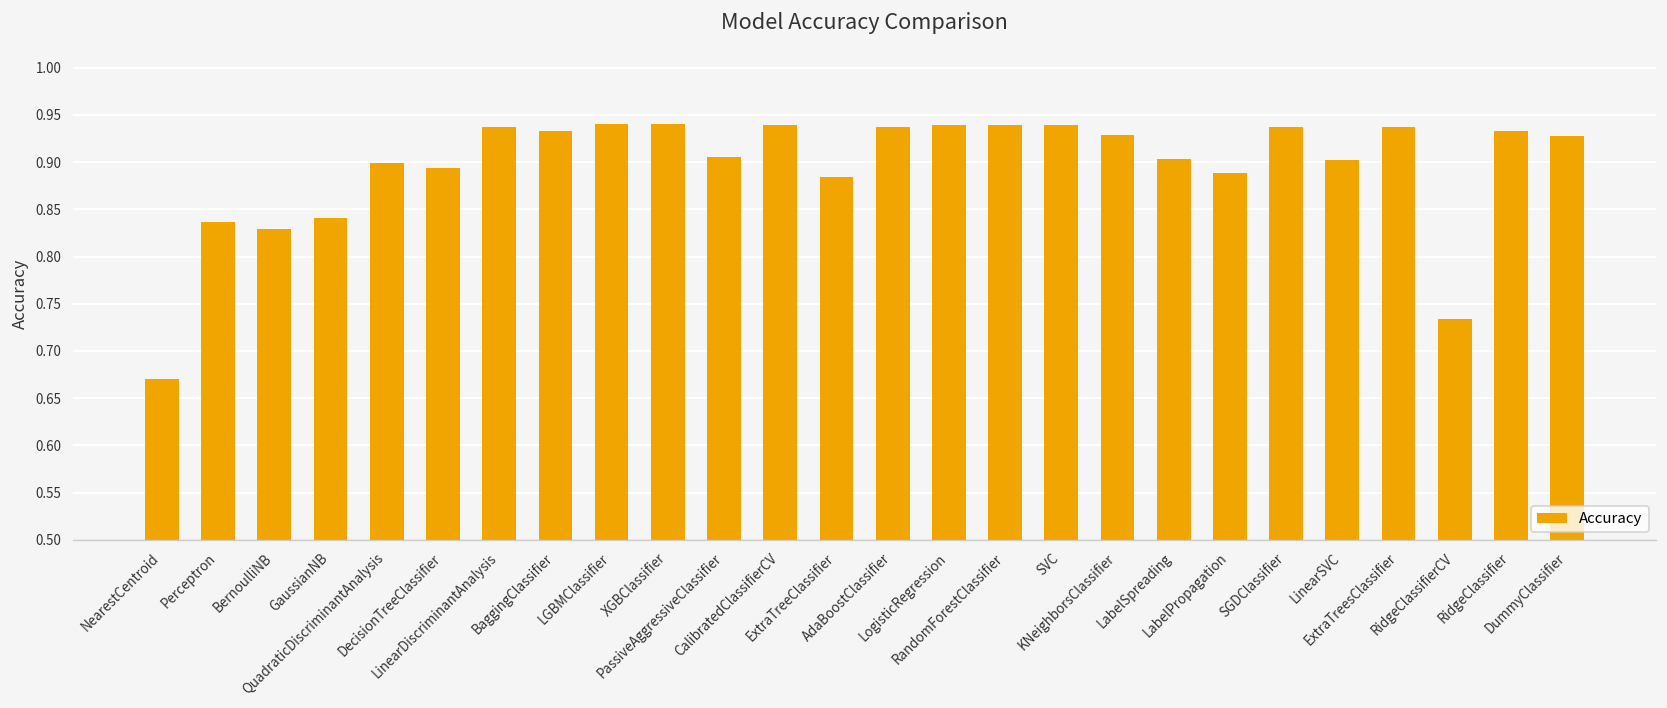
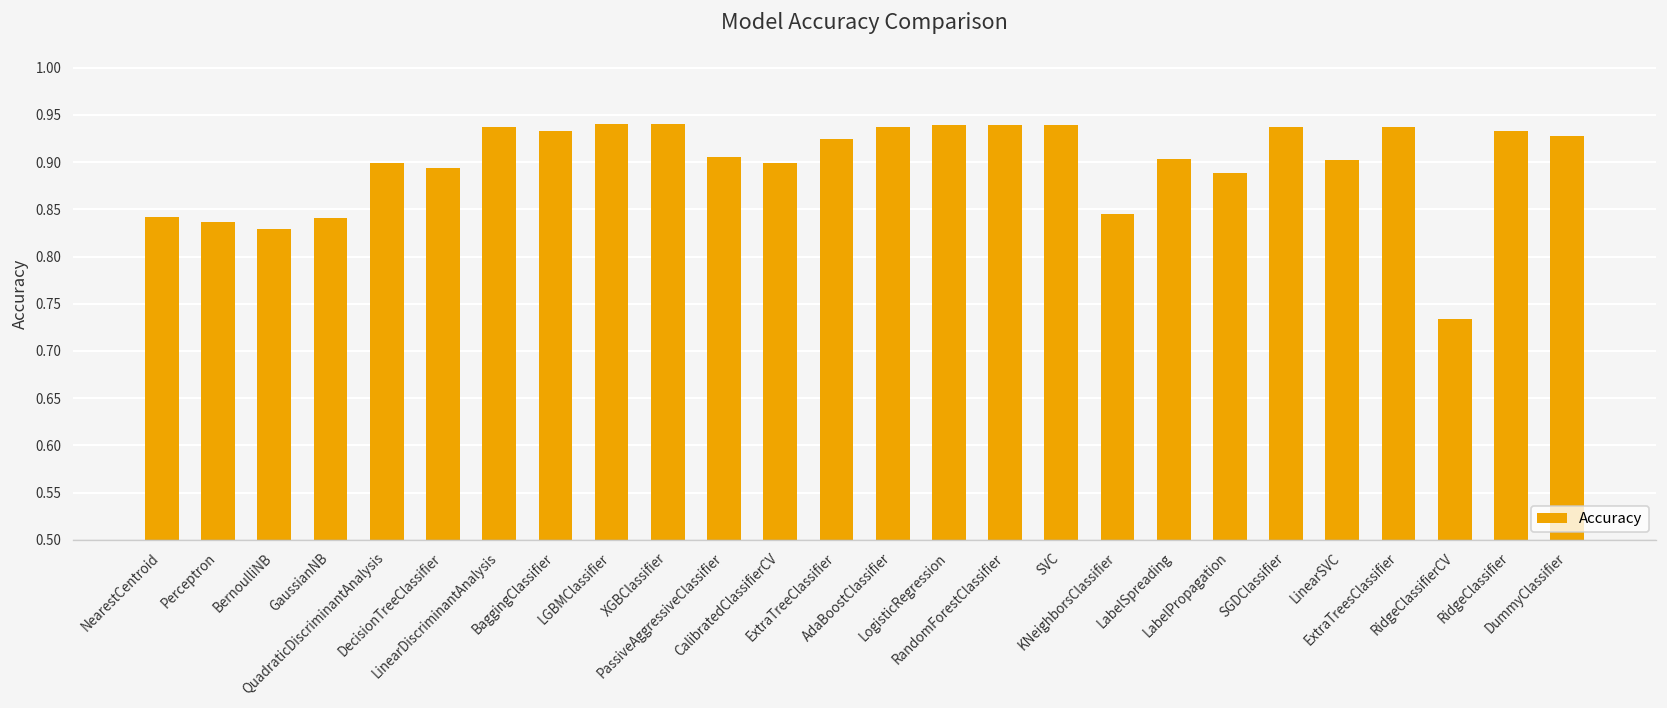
NearestCentroid: 0.67 -> 0.84
CalibratedClassifierCV: 0.94 -> 0.90
ExtraTreeClassifier: 0.88 -> 0.92
KNeighborsClassifier: 0.93 -> 0.85
